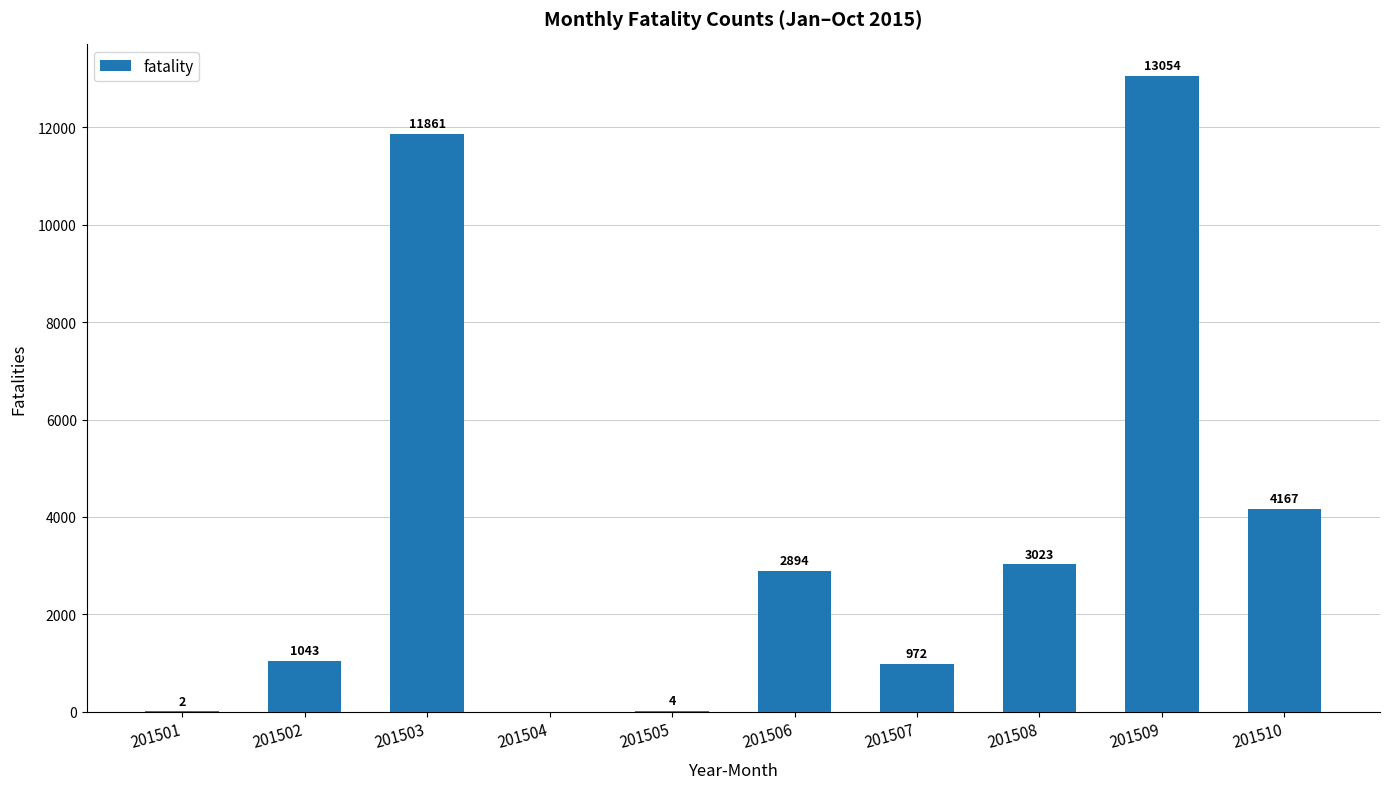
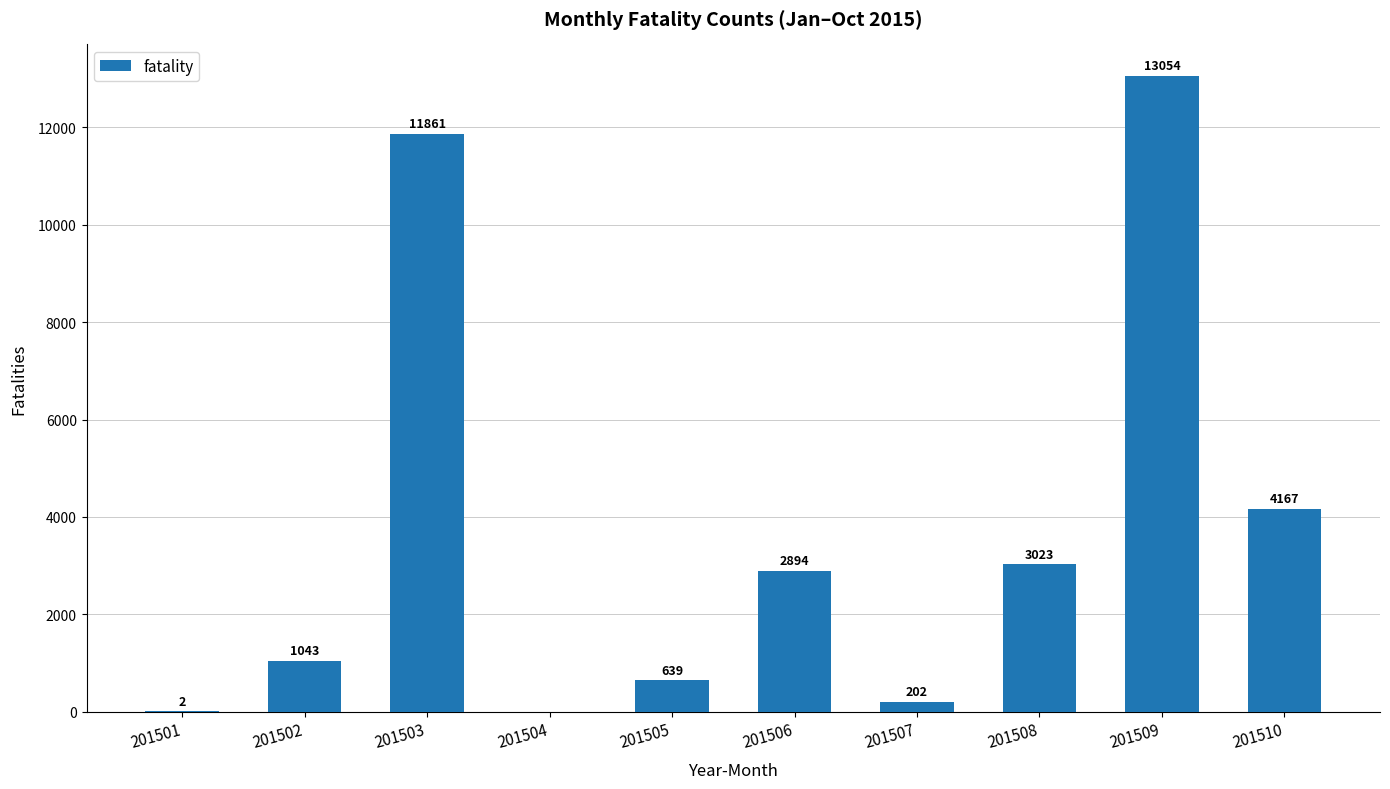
201505: 4 -> 639
201507: 972 -> 202
